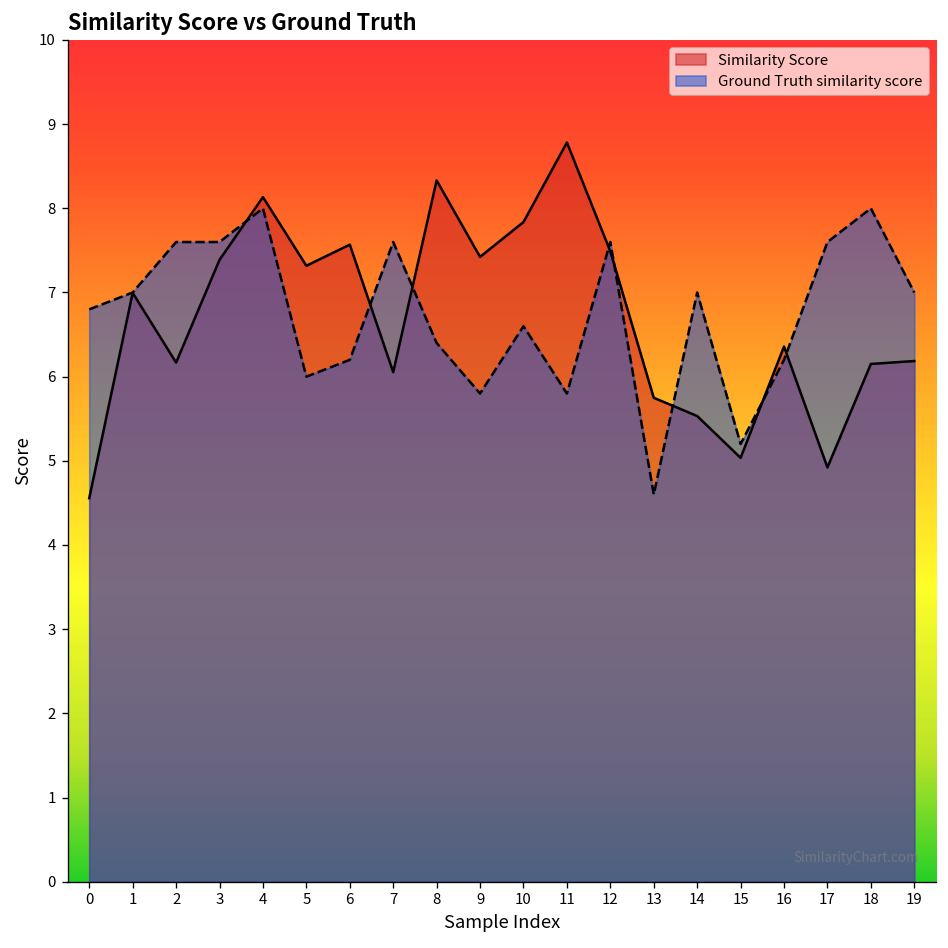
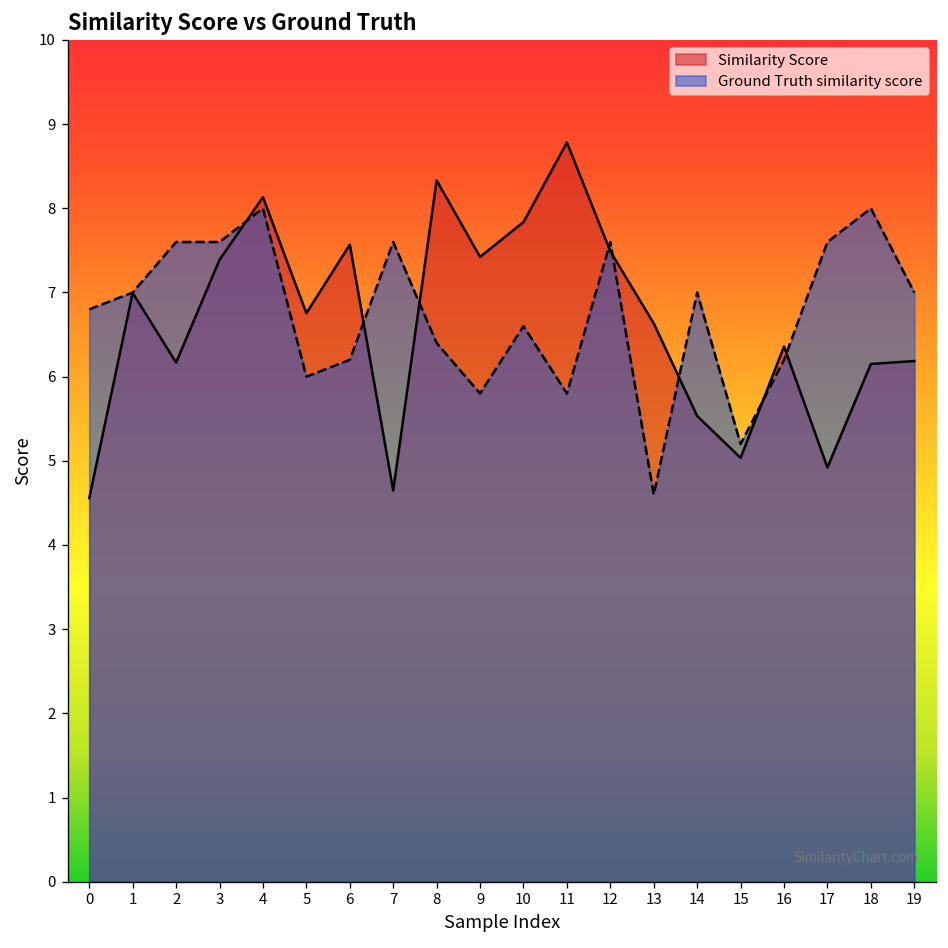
Similarity Score, 5: 7.3 -> 6.8
Similarity Score, 7: 6.1 -> 4.6
Similarity Score, 13: 5.7 -> 6.6
